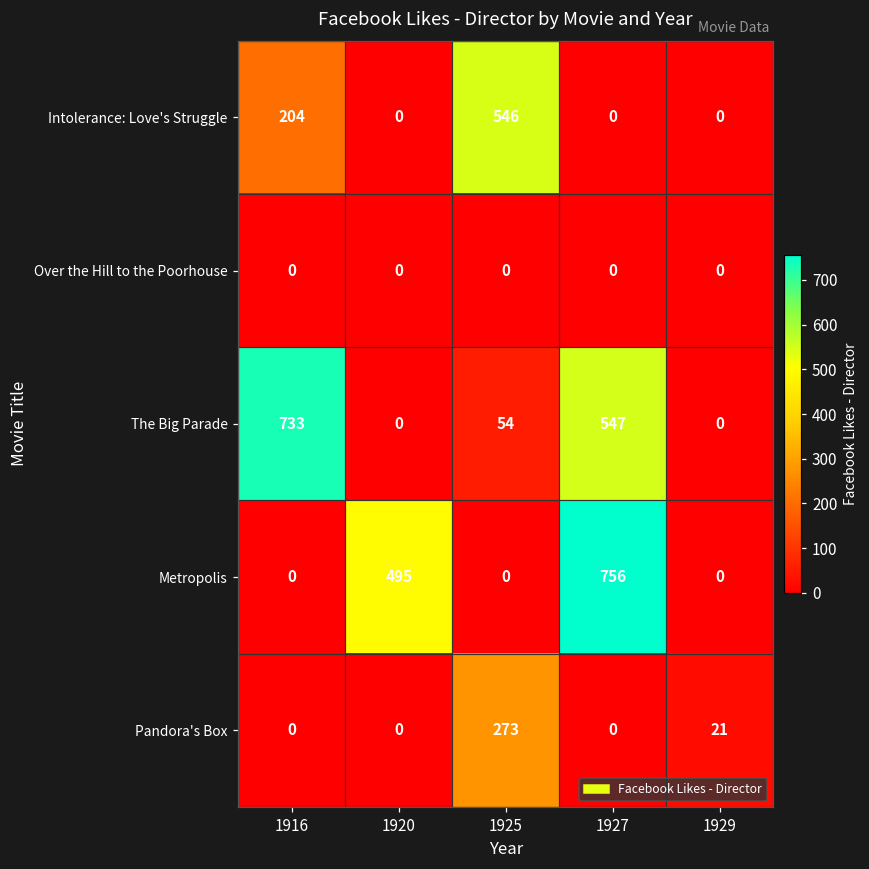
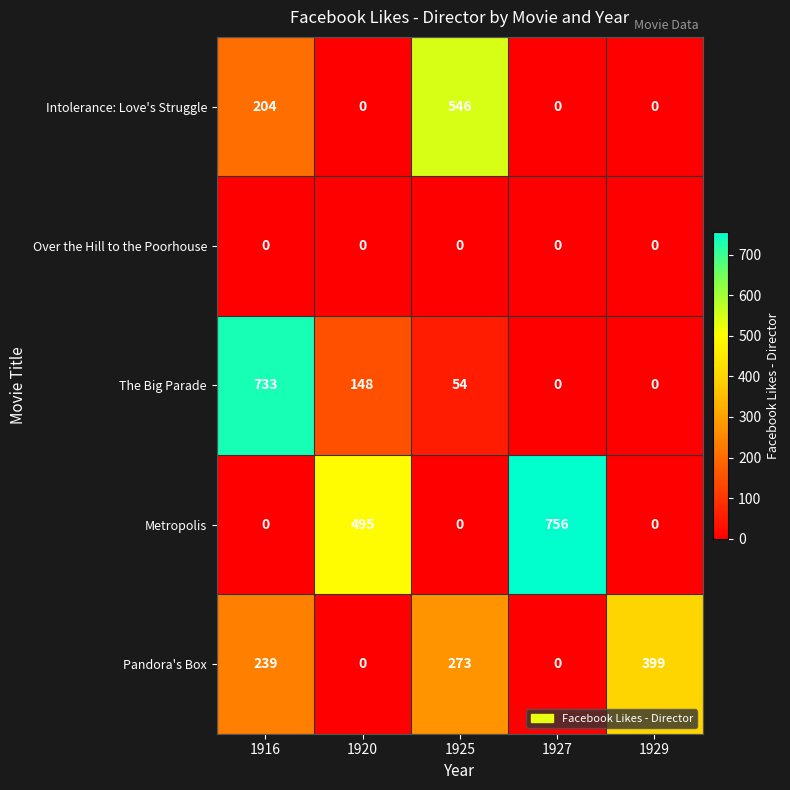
The Big Parade, 1920: 0 -> 148
The Big Parade, 1927: 547 -> 0
Pandora's Box, 1916: 0 -> 239
Pandora's Box, 1929: 21 -> 399
